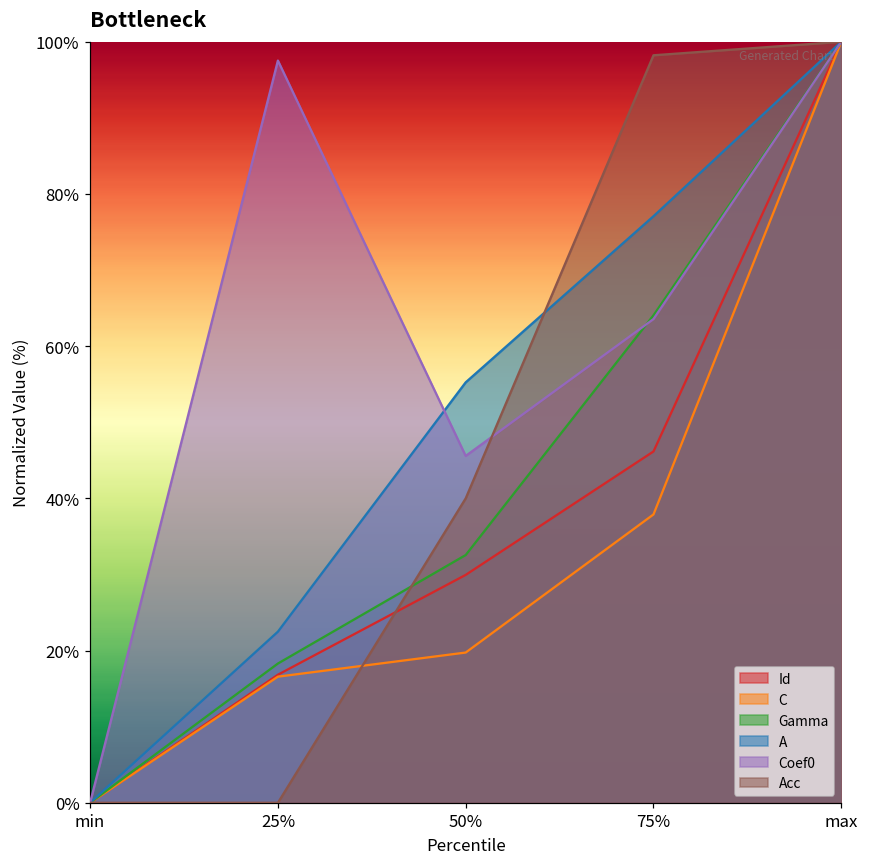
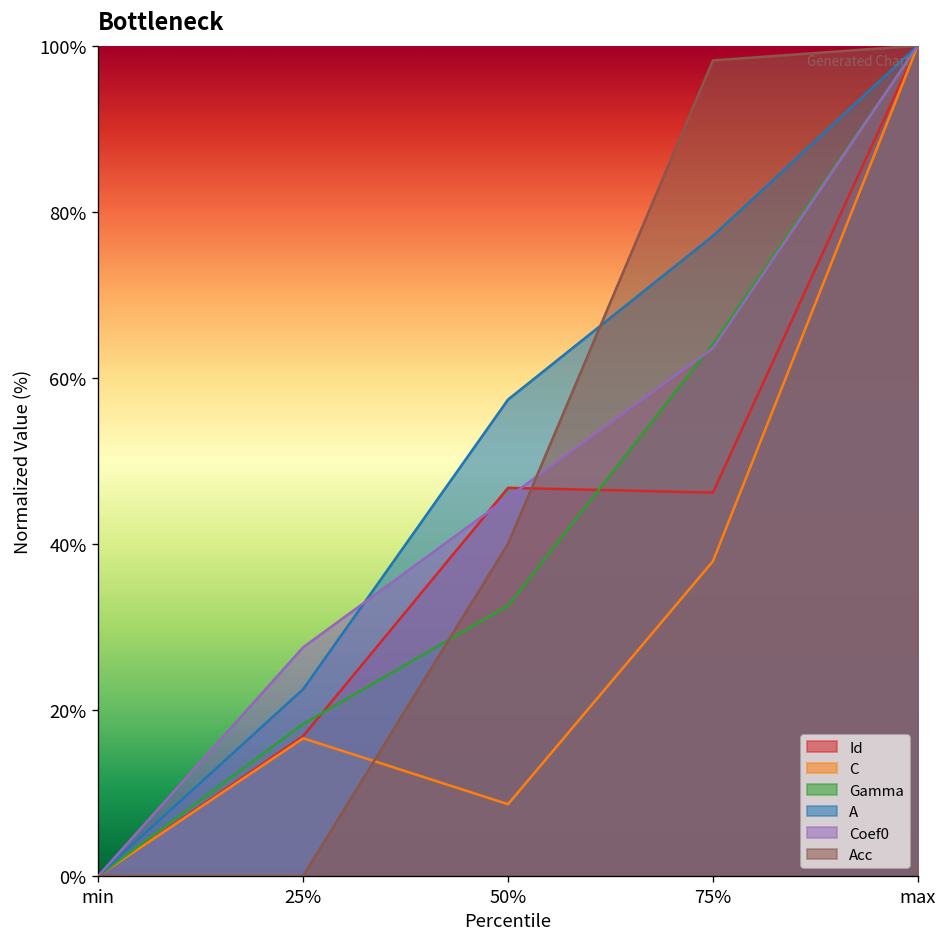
Coef0, 25%: 98% -> 28%
Id, 50%: 30% -> 47%
C, 50%: 20% -> 9%
A, 50%: 55% -> 57%
